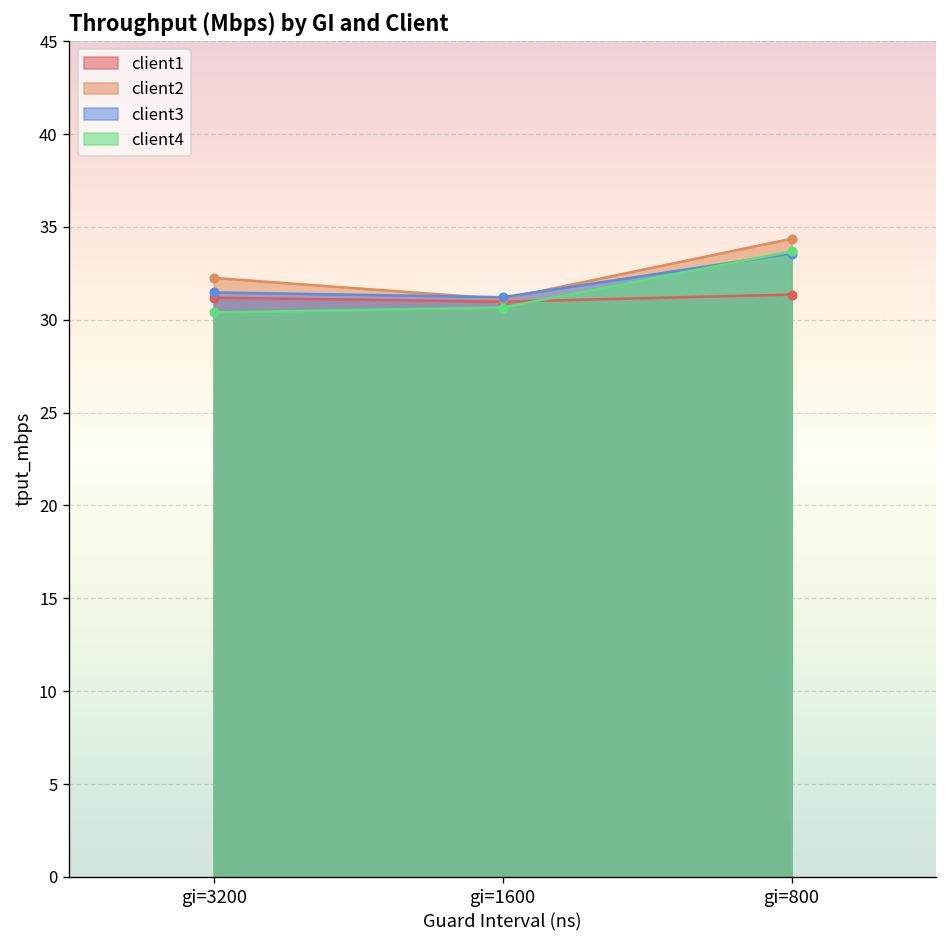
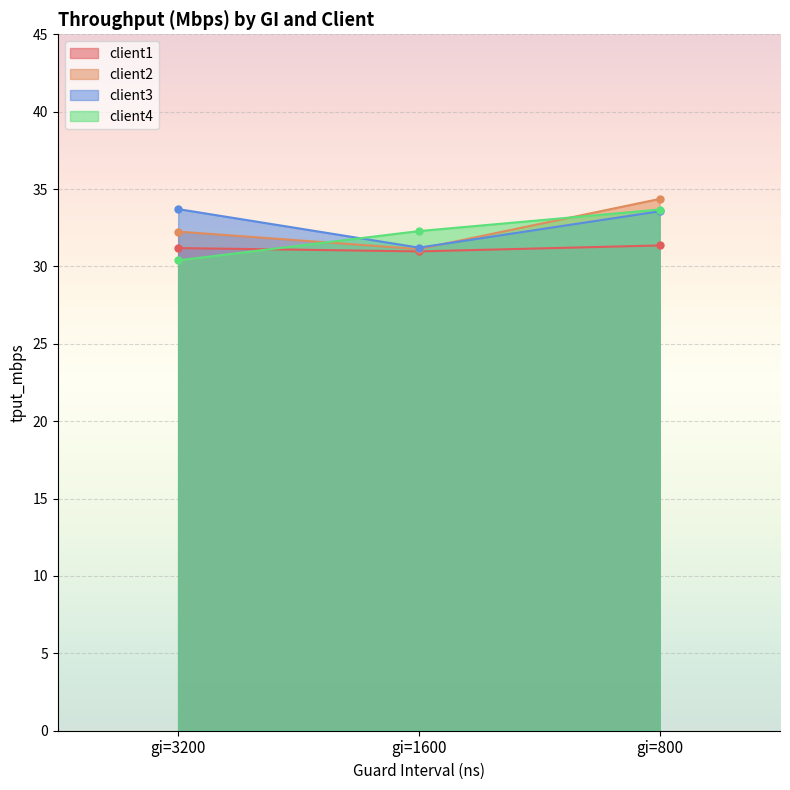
client3, gi=3200: 31.5 -> 33.7
client4, gi=1600: 30.7 -> 32.3
